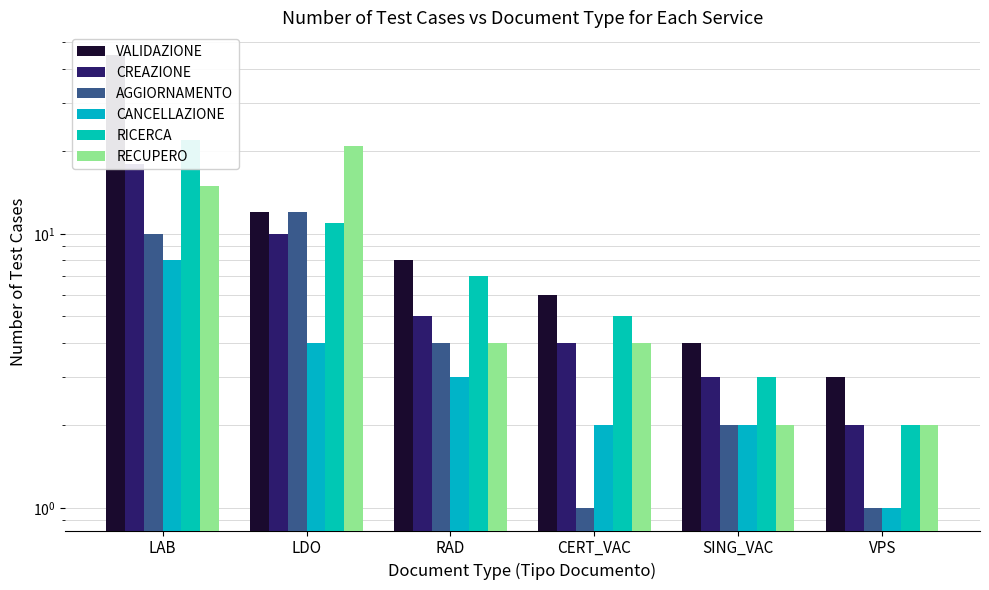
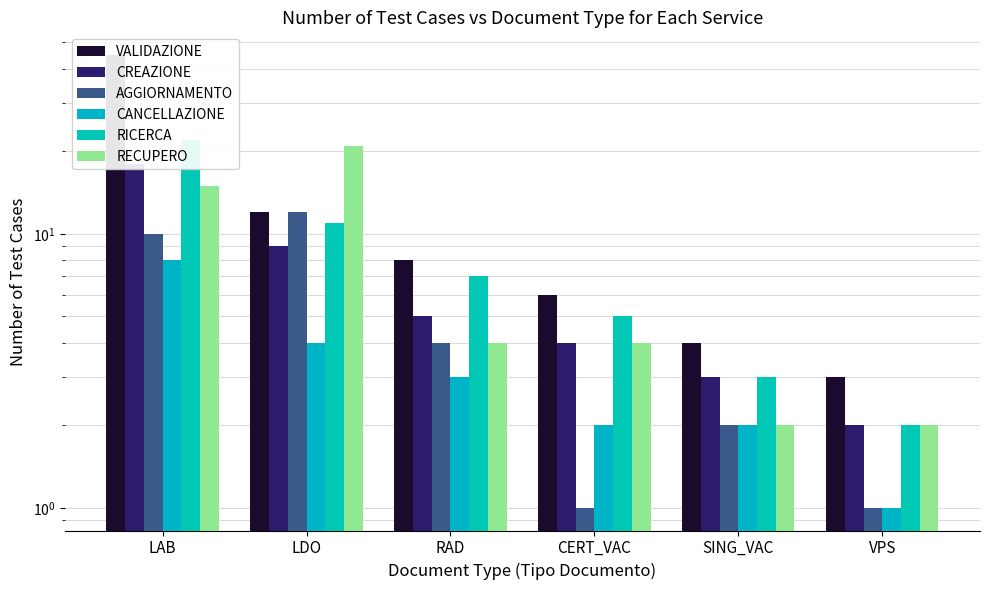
CREAZIONE, LDO: 10 -> 9
